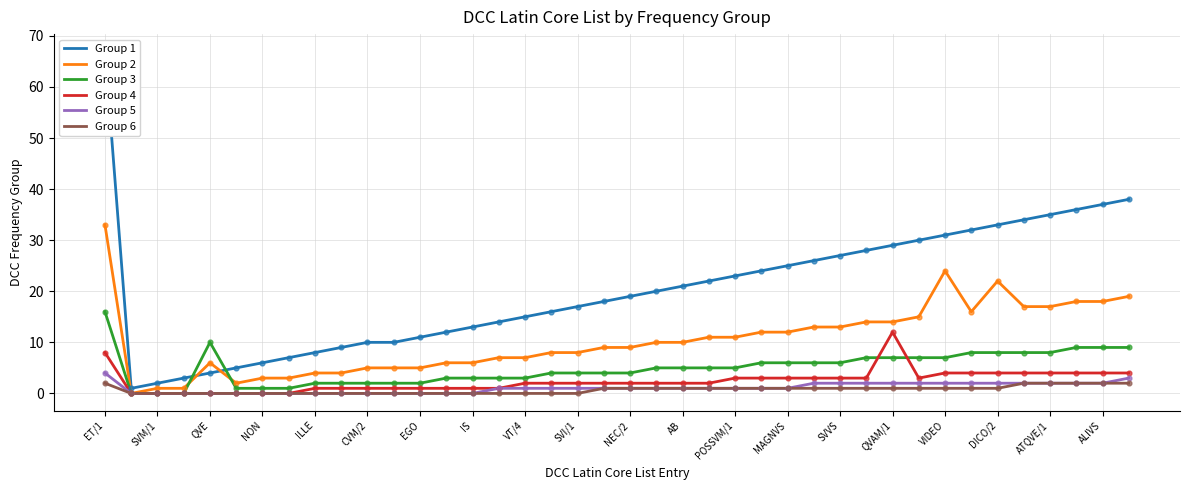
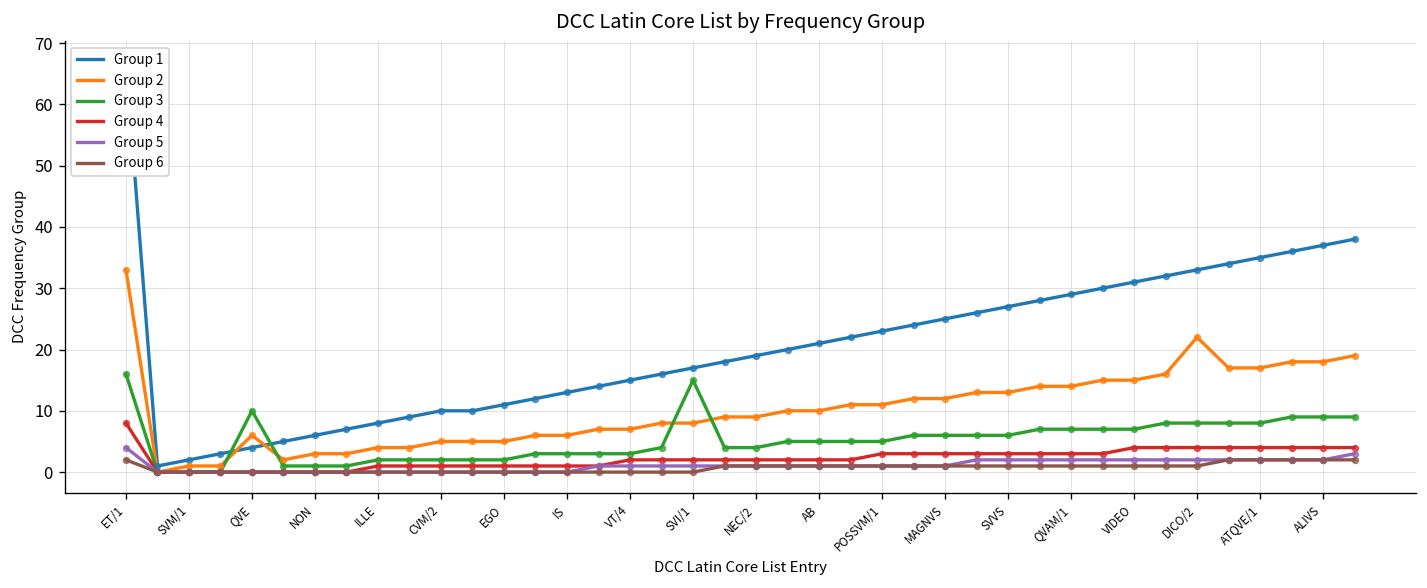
Group 3, SVI/1: 4 -> 15
Group 4, QVAM/1: 12 -> 3
Group 2, VIDEO: 24 -> 15
